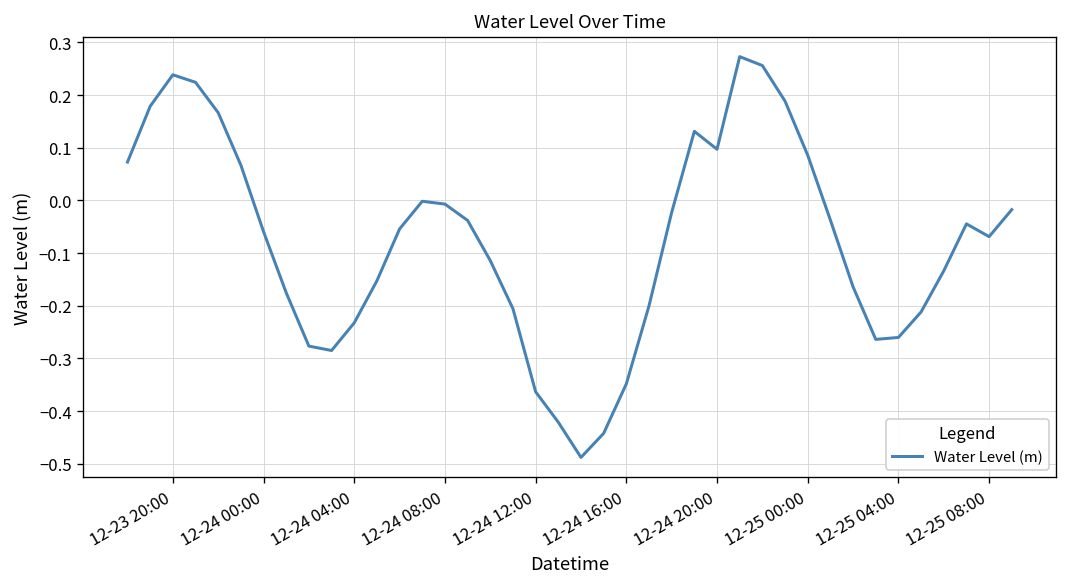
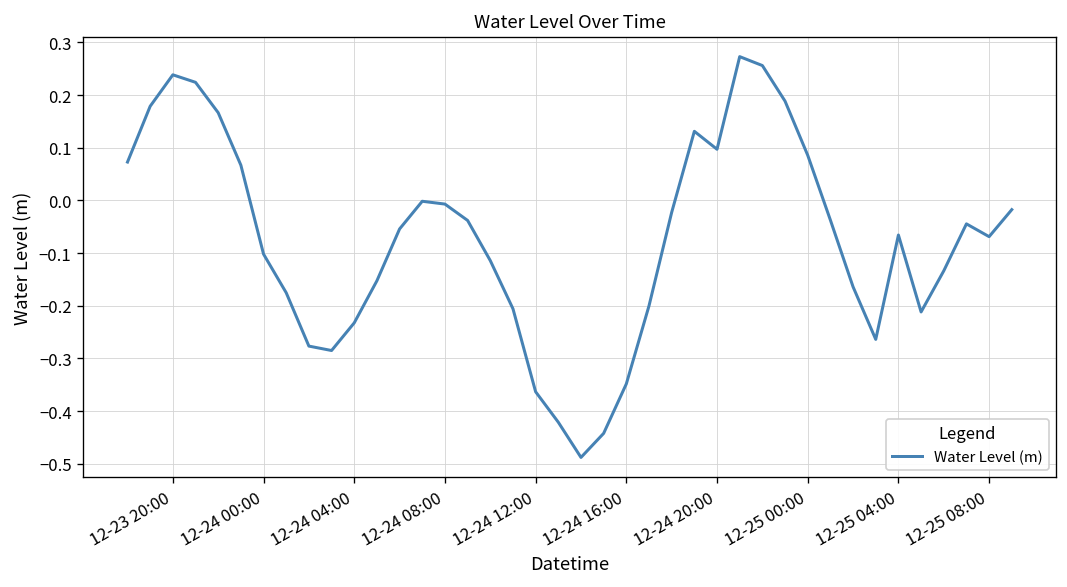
12-24 00:00: -0.06 -> -0.10
12-25 04:00: -0.26 -> -0.07
